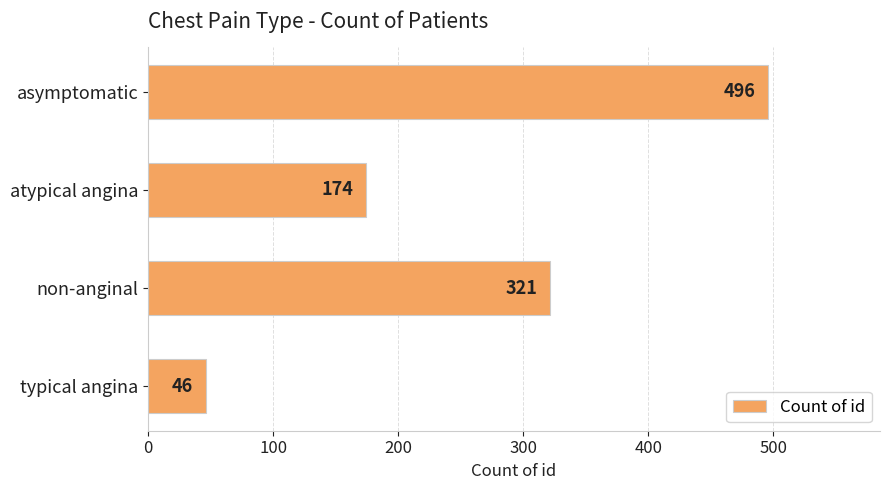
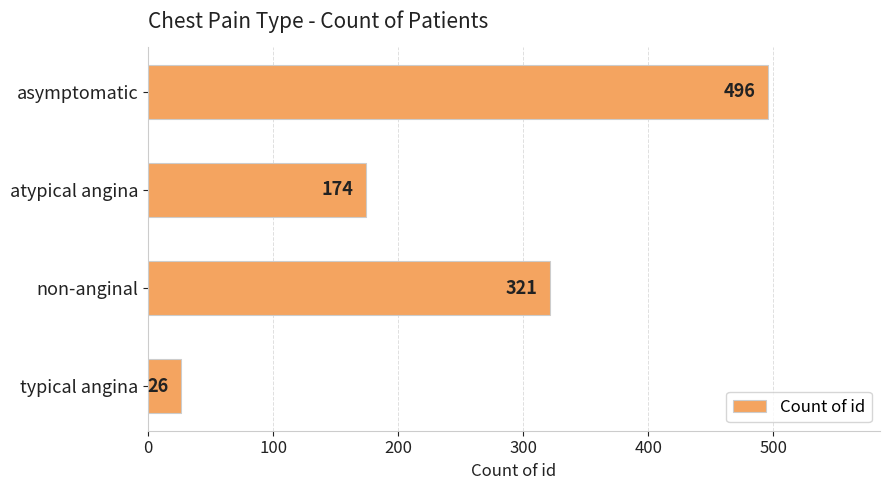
typical angina: 46 -> 26
